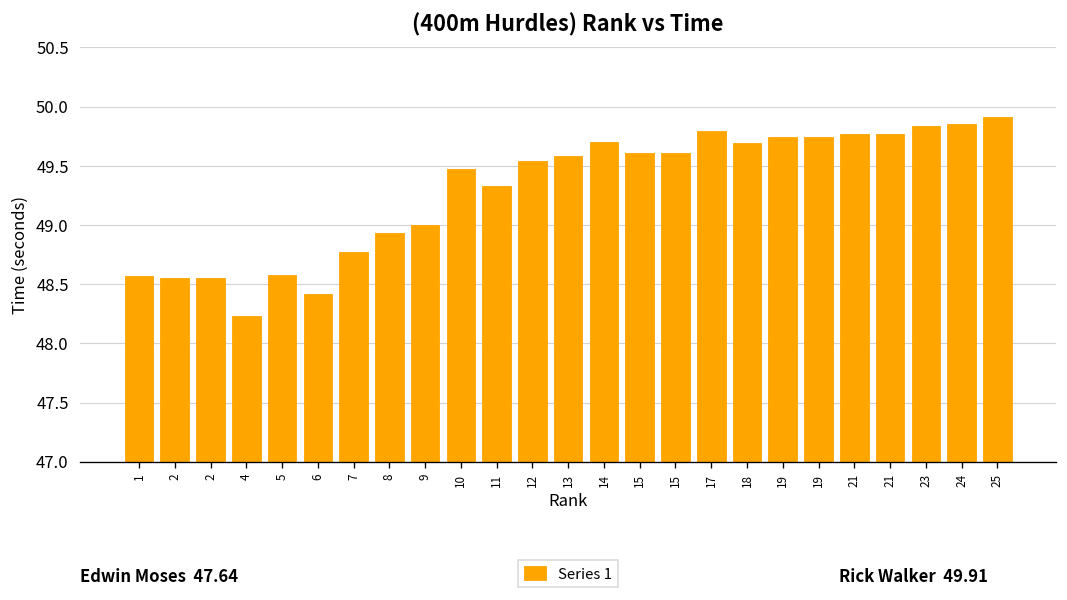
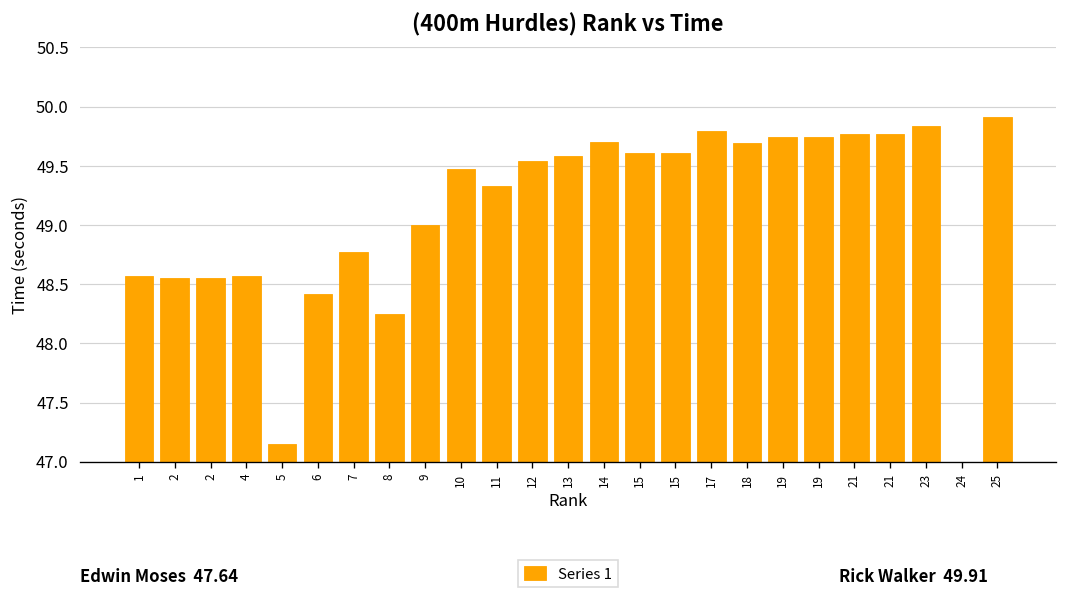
4: 48.2 -> 48.6
5: 48.6 -> 47.2
8: 48.9 -> 48.3
24: 49.9 -> 47.0
